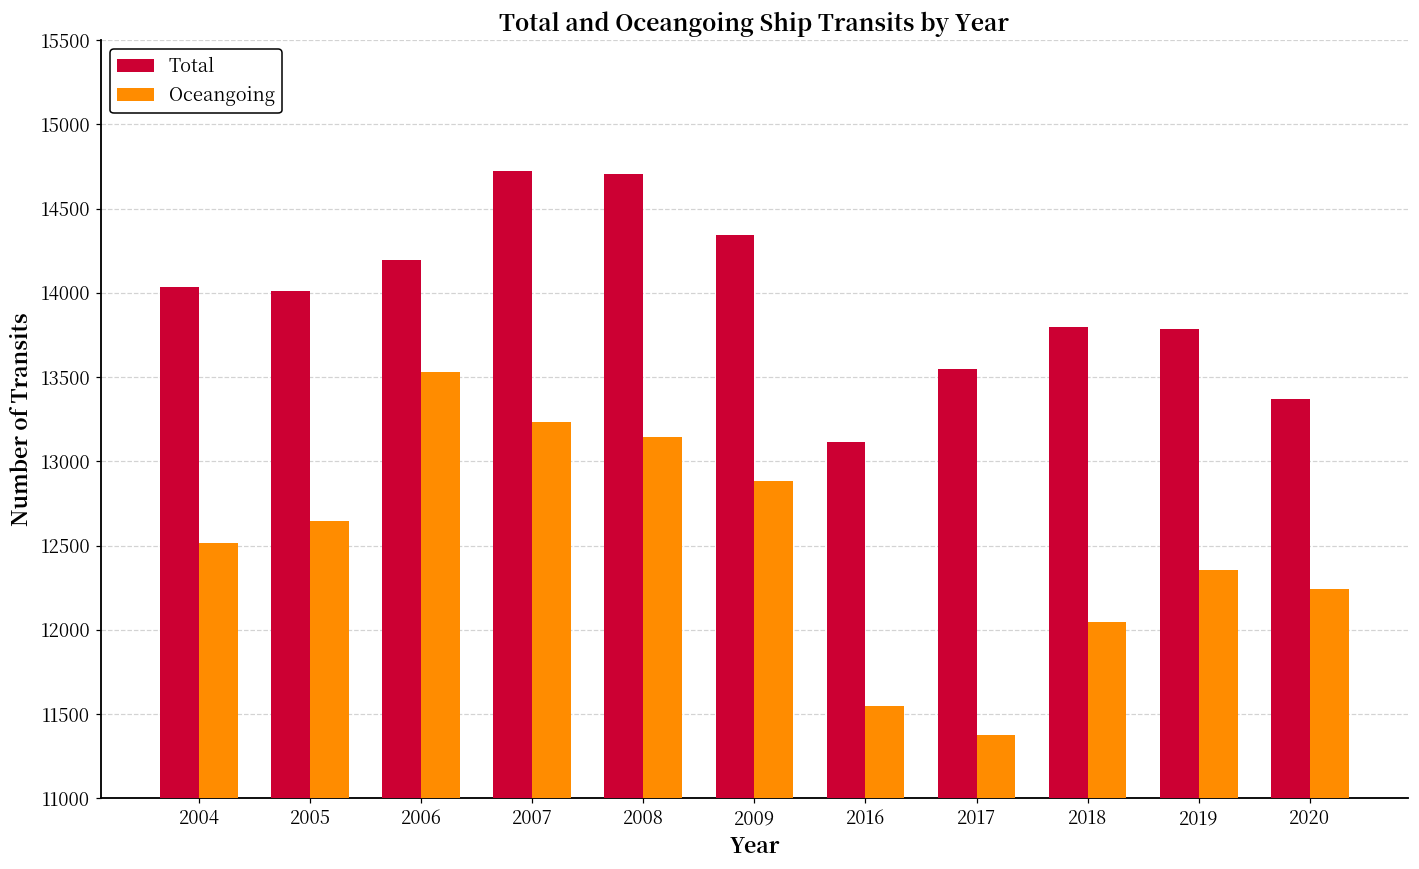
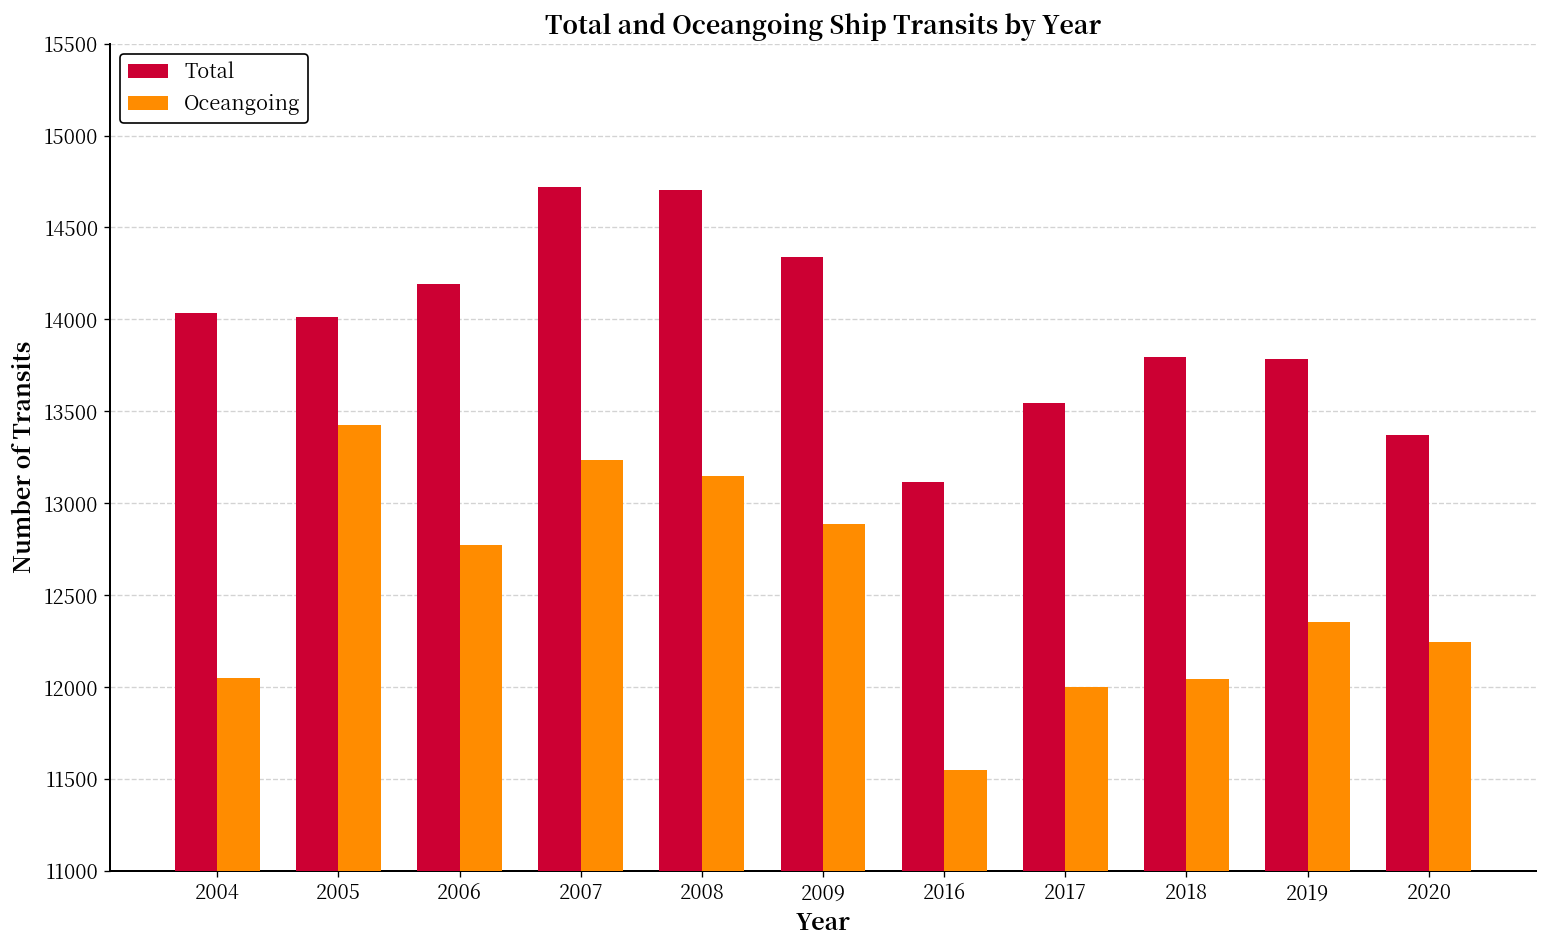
Oceangoing, 2004: 12520 -> 12050
Oceangoing, 2005: 12650 -> 13420
Oceangoing, 2006: 13530 -> 12770
Oceangoing, 2017: 11380 -> 12000
